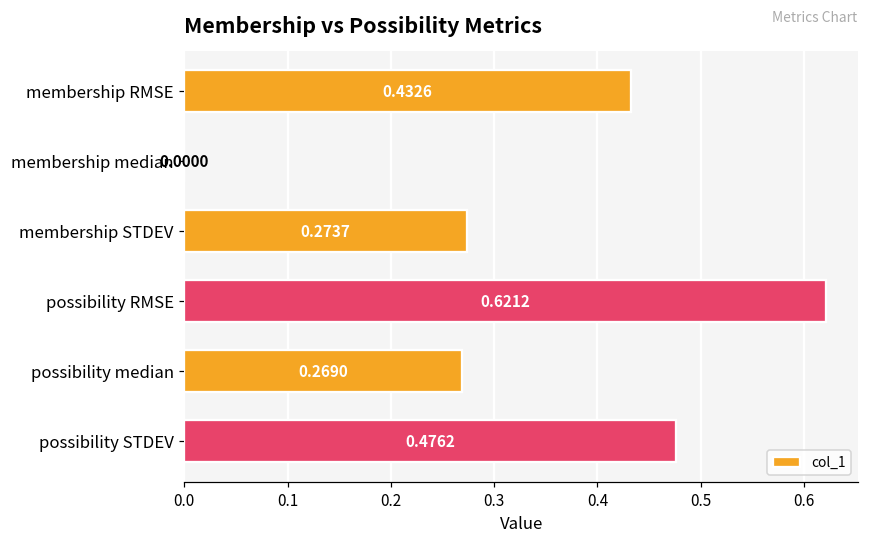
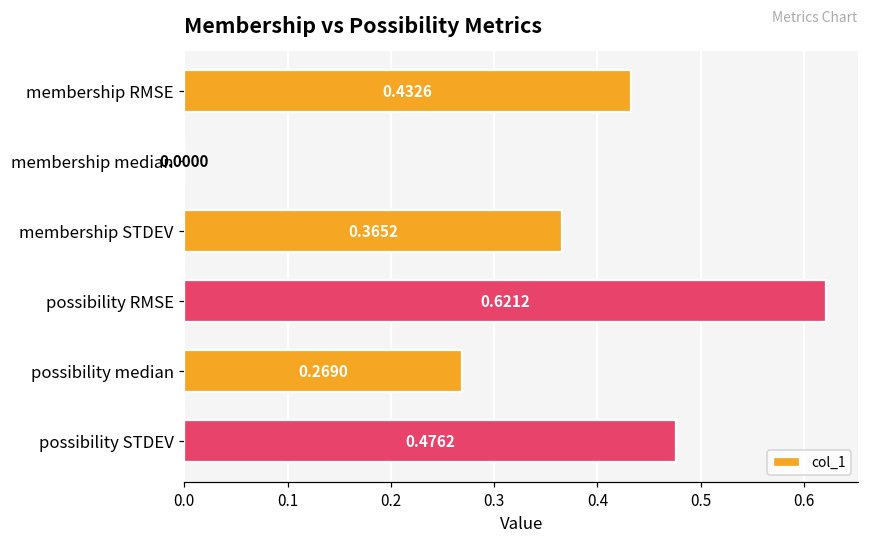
membership STDEV: 0.2737 -> 0.3652
